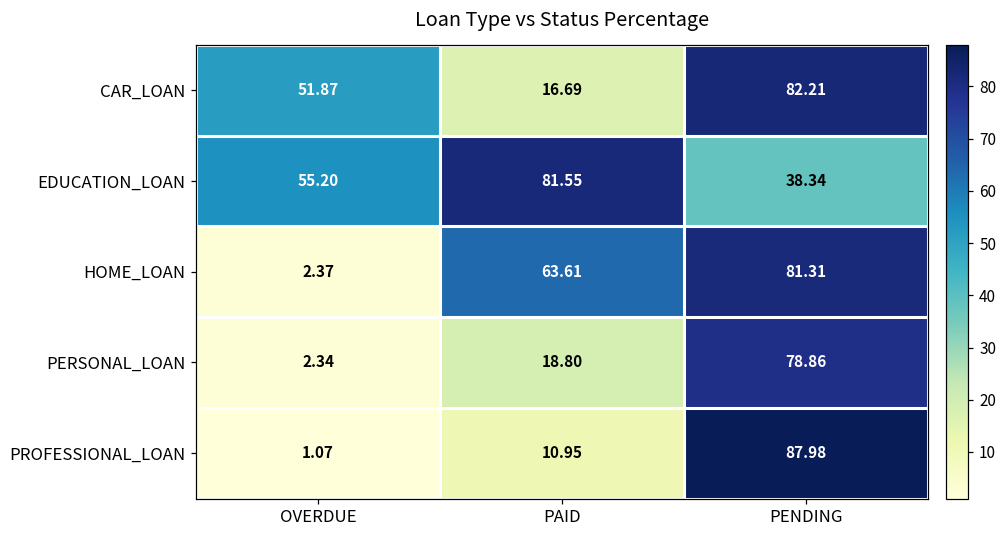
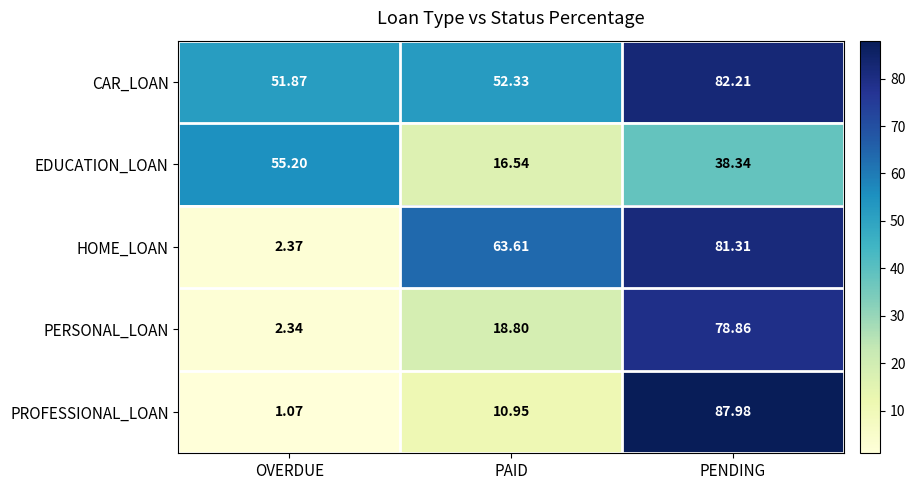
CAR_LOAN, PAID: 16.69 -> 52.33
EDUCATION_LOAN, PAID: 81.55 -> 16.54
